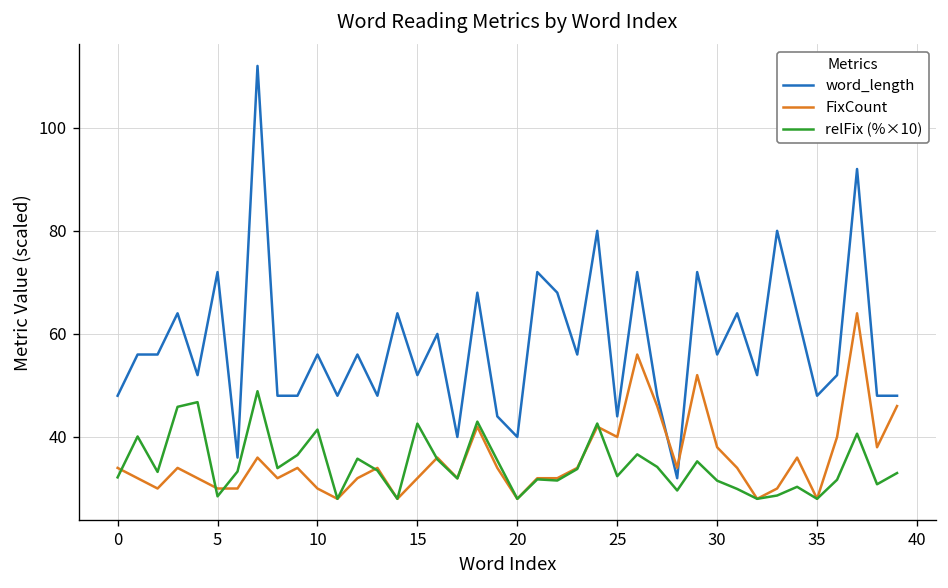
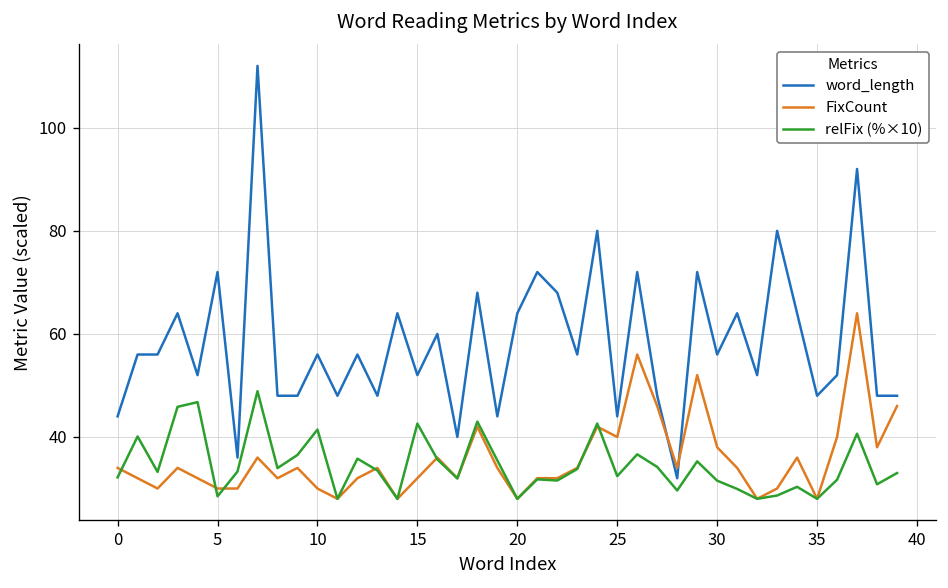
word_length, 0: 48 -> 44
word_length, 20: 40 -> 64
